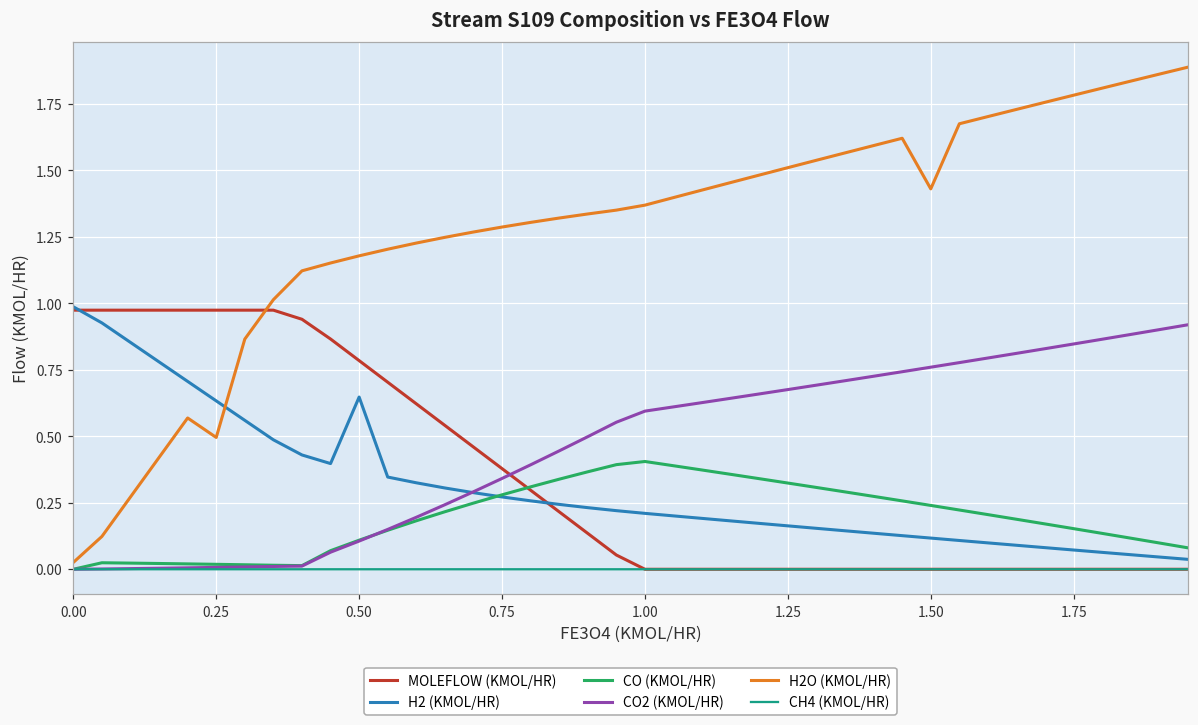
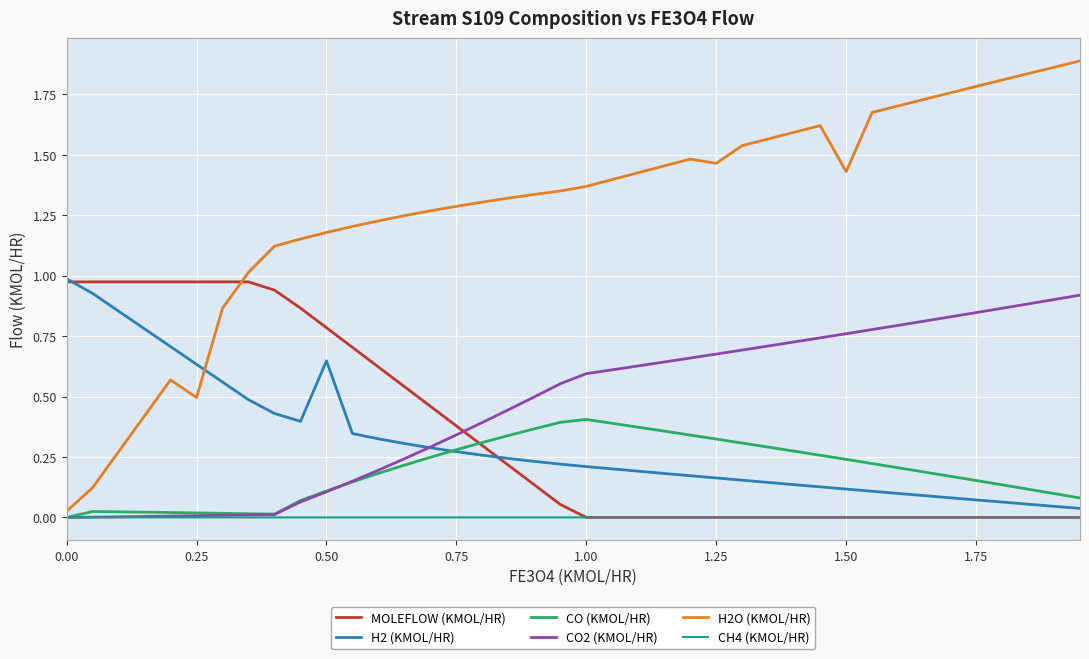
H2O (KMOL/HR), 1.25: 1.51 -> 1.46
